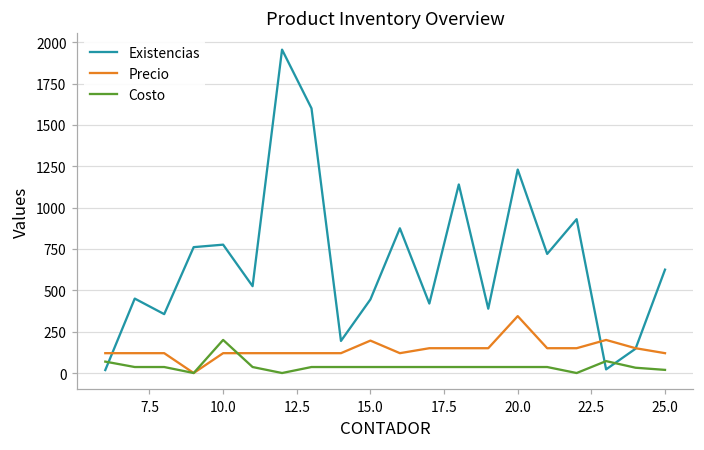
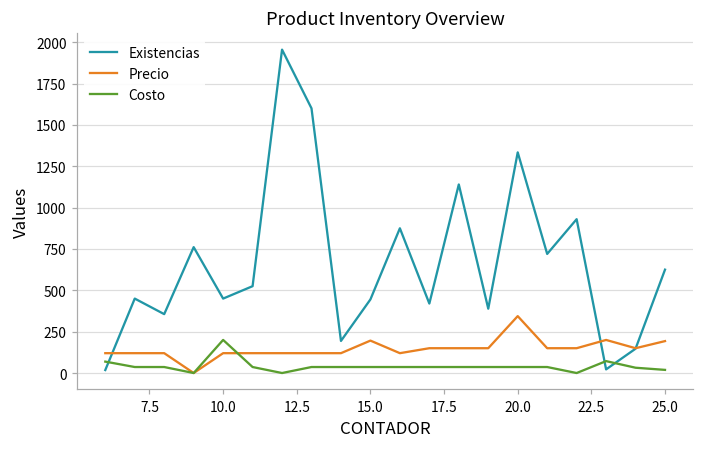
Existencias, 10.0: 780 -> 450
Existencias, 20.0: 1230 -> 1330
Precio, 25.0: 120 -> 190
